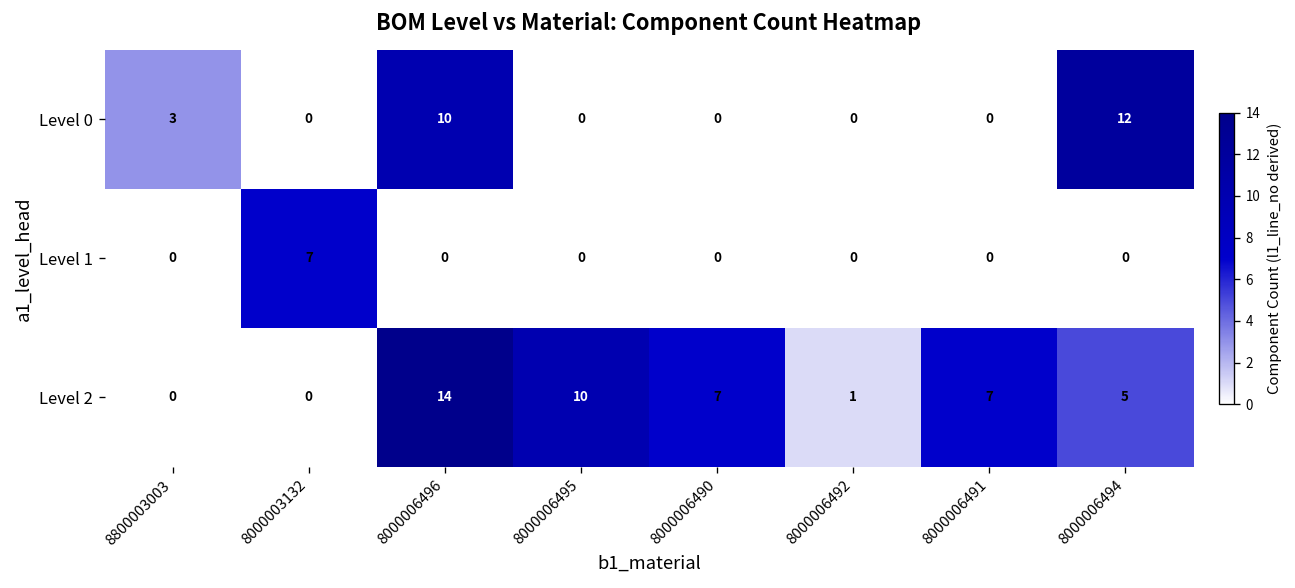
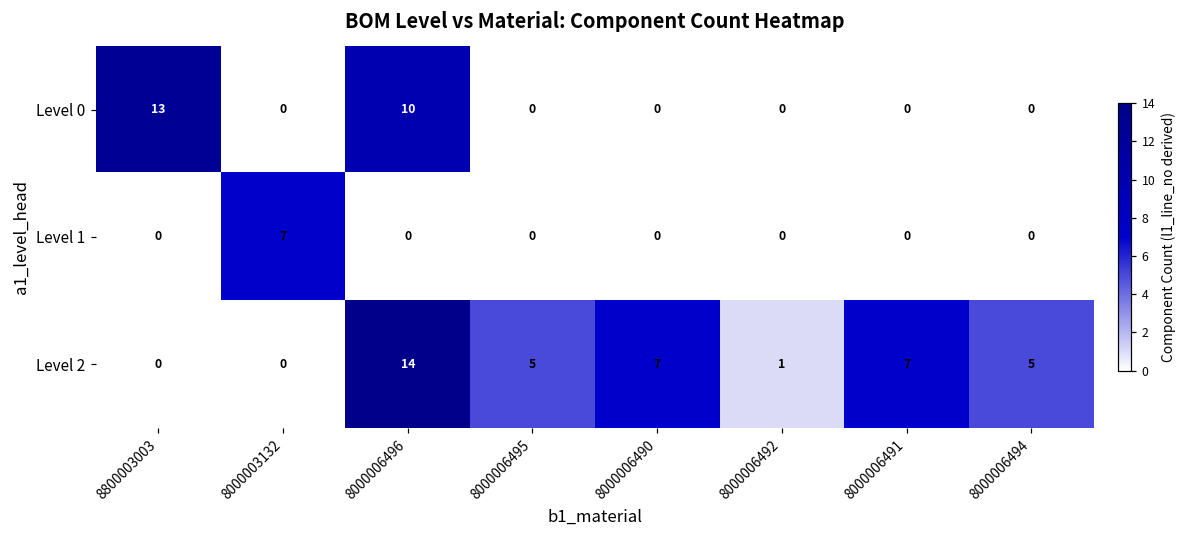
Level 0, 8800003003: 3 -> 13
Level 0, 8000006494: 12 -> 0
Level 2, 8000006495: 10 -> 5
